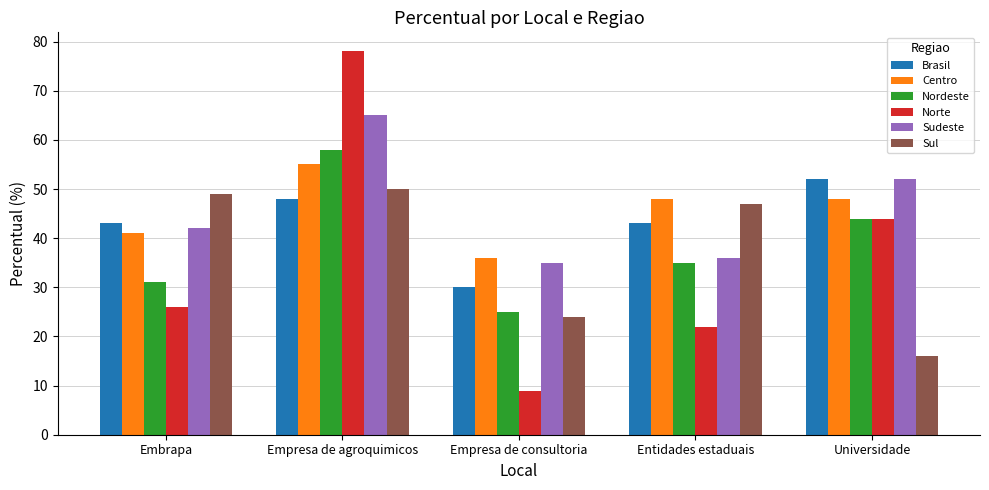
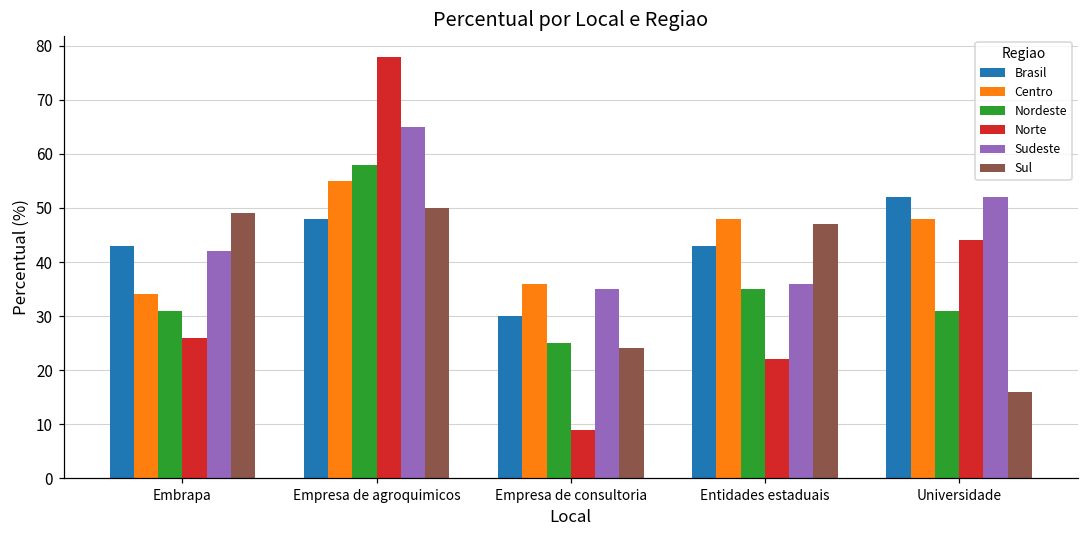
Centro, Embrapa: 41 -> 34
Nordeste, Universidade: 44 -> 31
